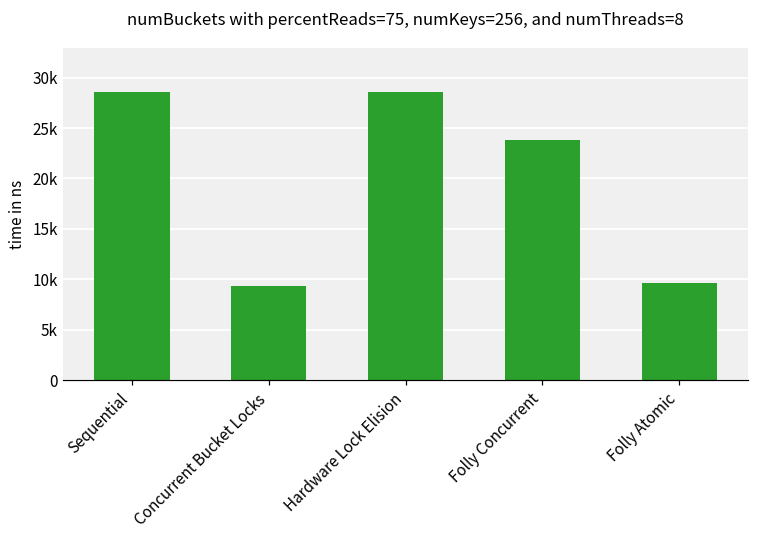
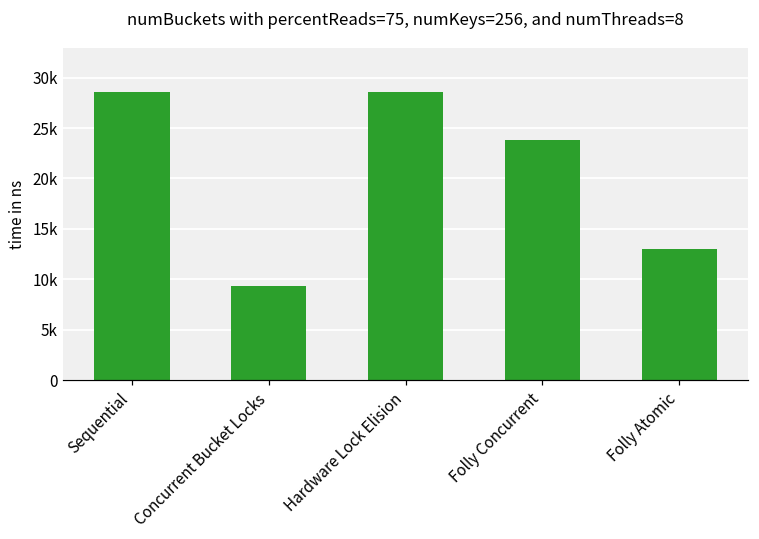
Folly Atomic: 10000 -> 13000
